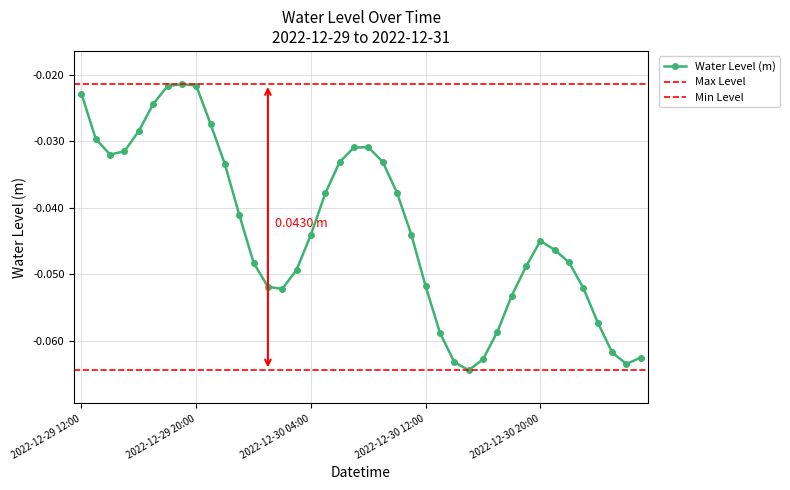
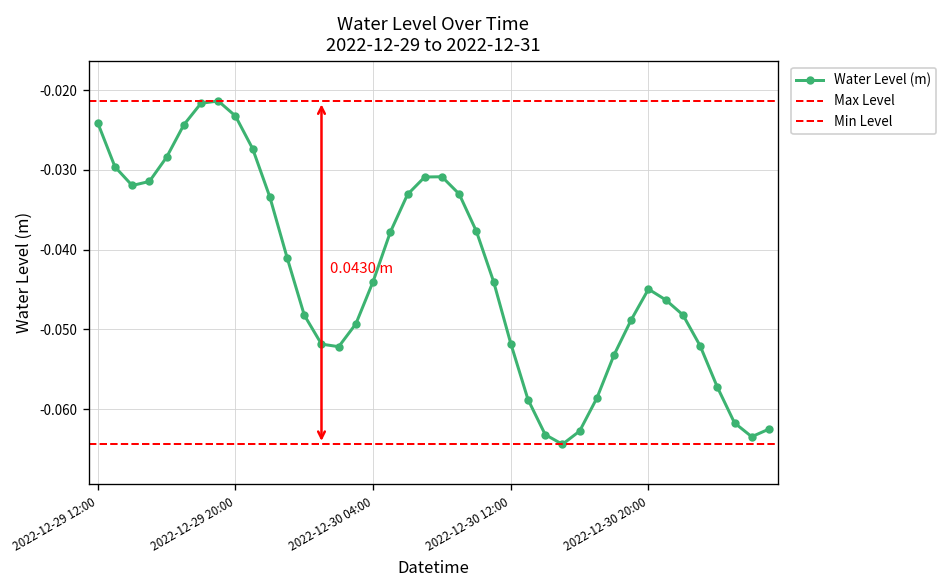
2022-12-29 12:00: -0.023 -> -0.024
2022-12-29 20:00: -0.022 -> -0.023
